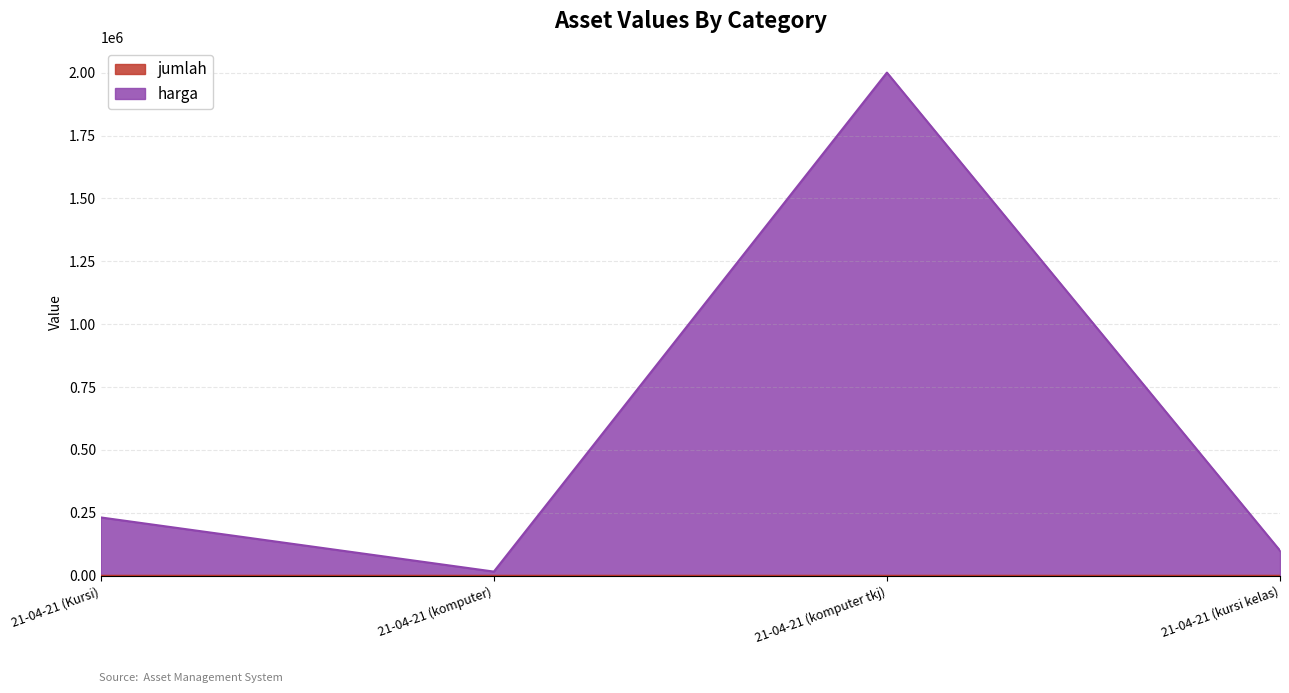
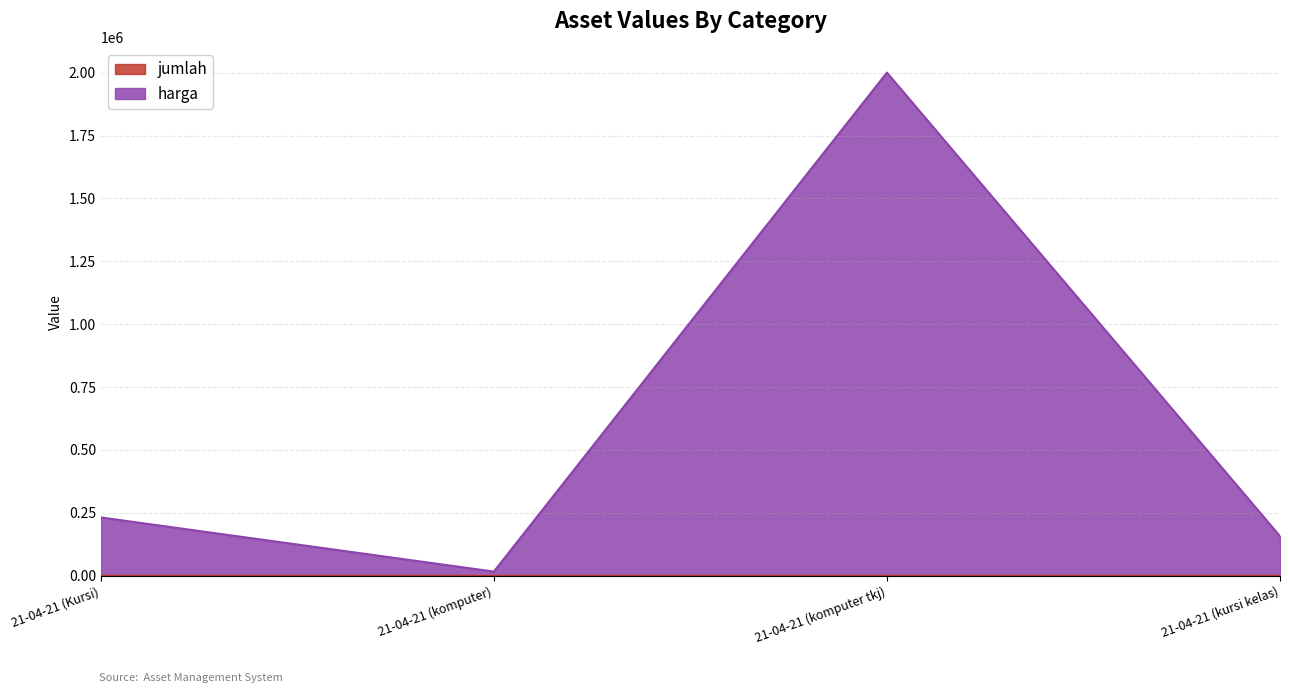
harga, 21-04-21 (kursi kelas): 100000 -> 160000
